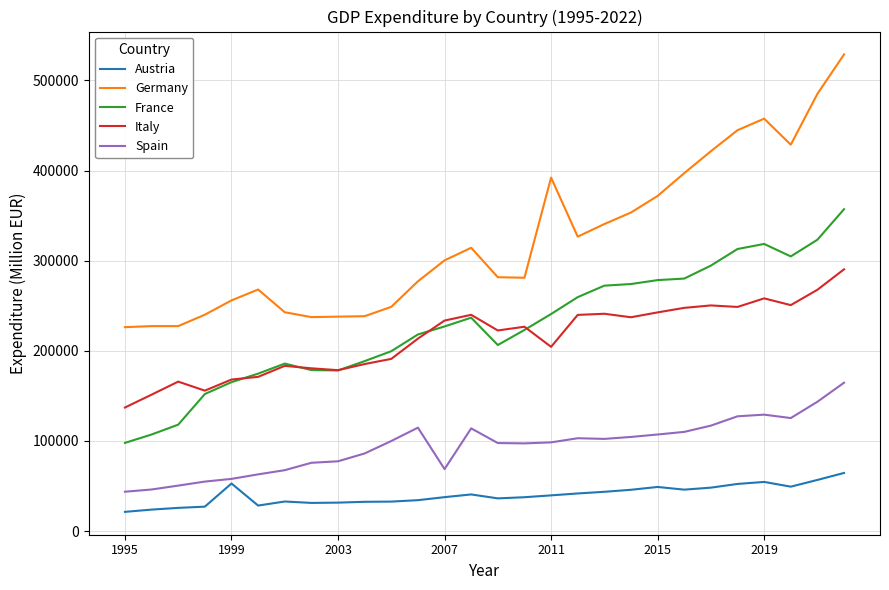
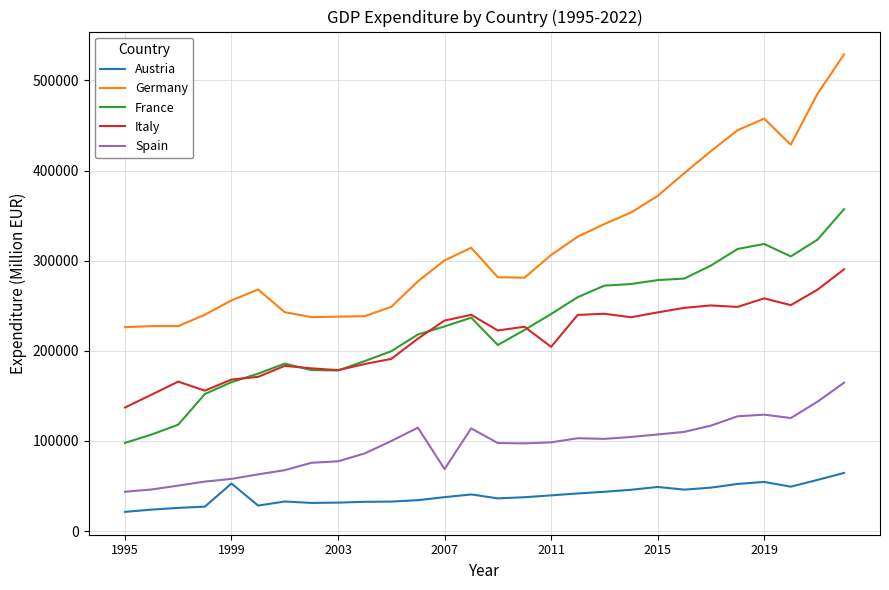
Germany, 2011: 390000 -> 310000
